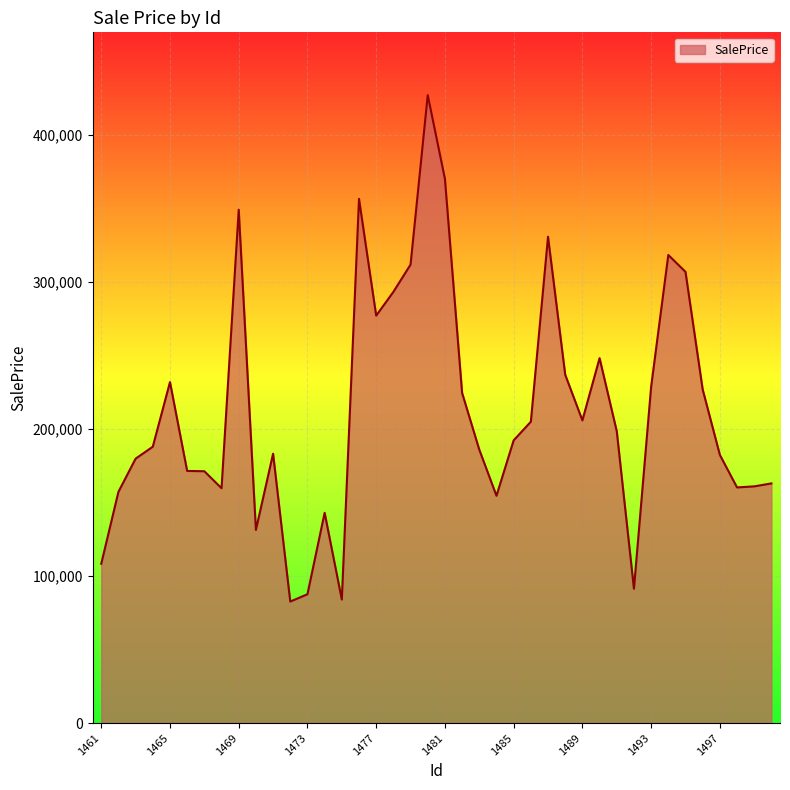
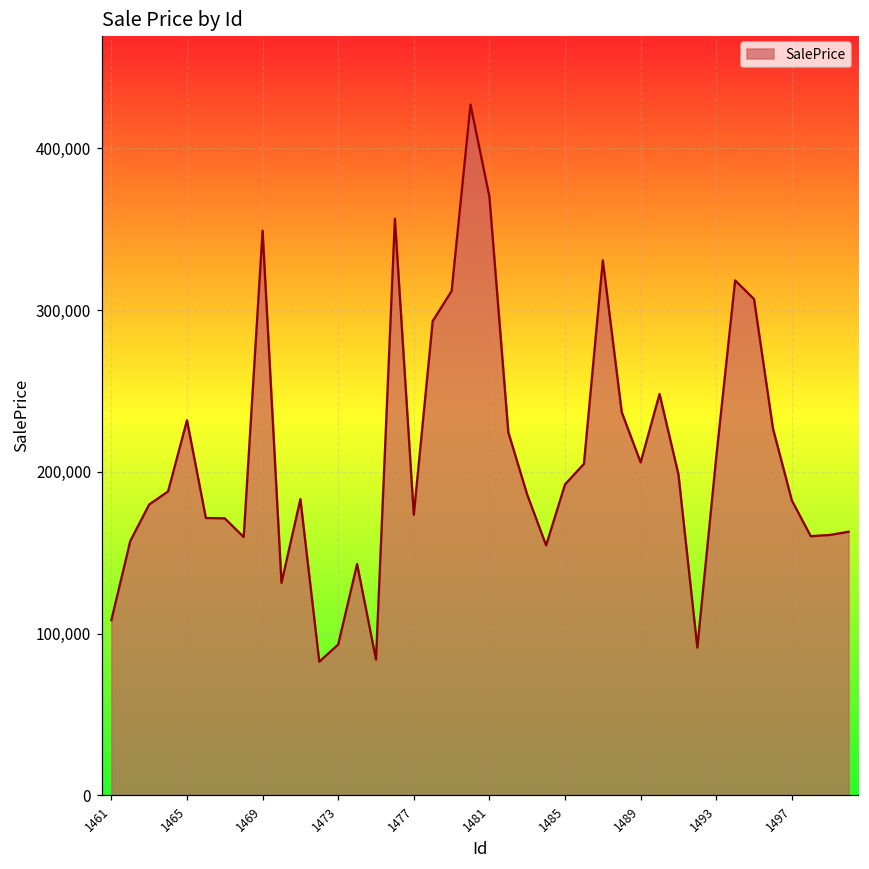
1473: 88,000 -> 93,000
1477: 277,000 -> 173,000
1493: 229,000 -> 209,000
